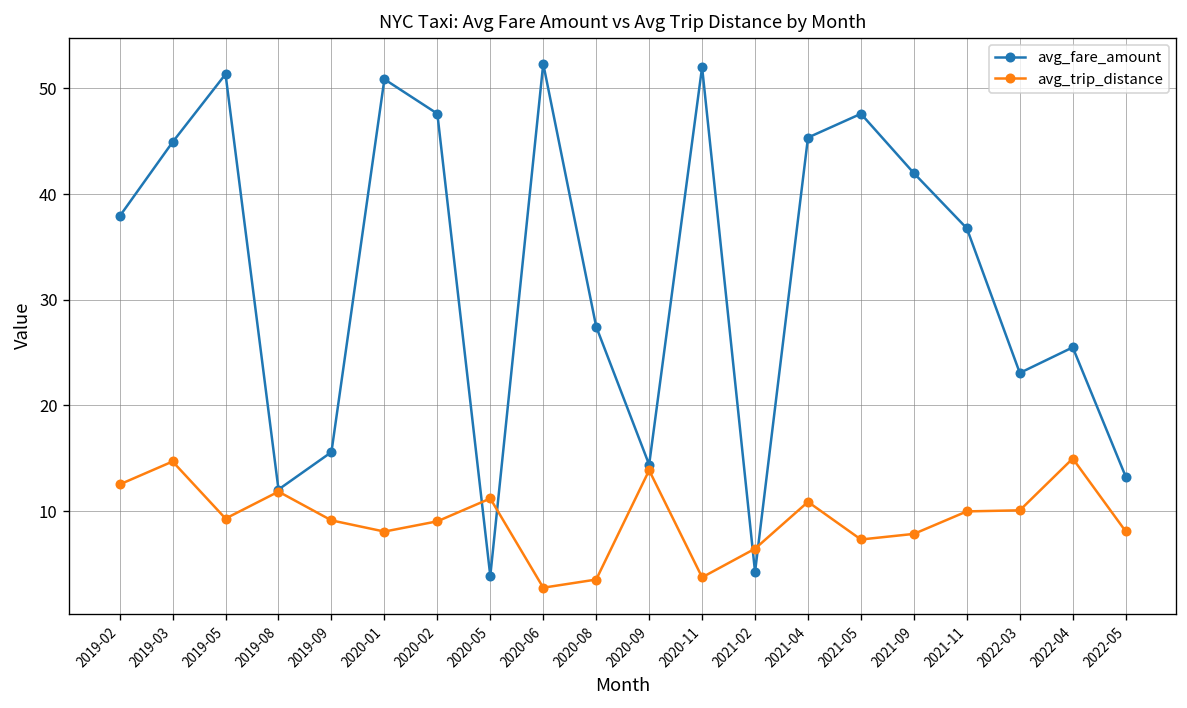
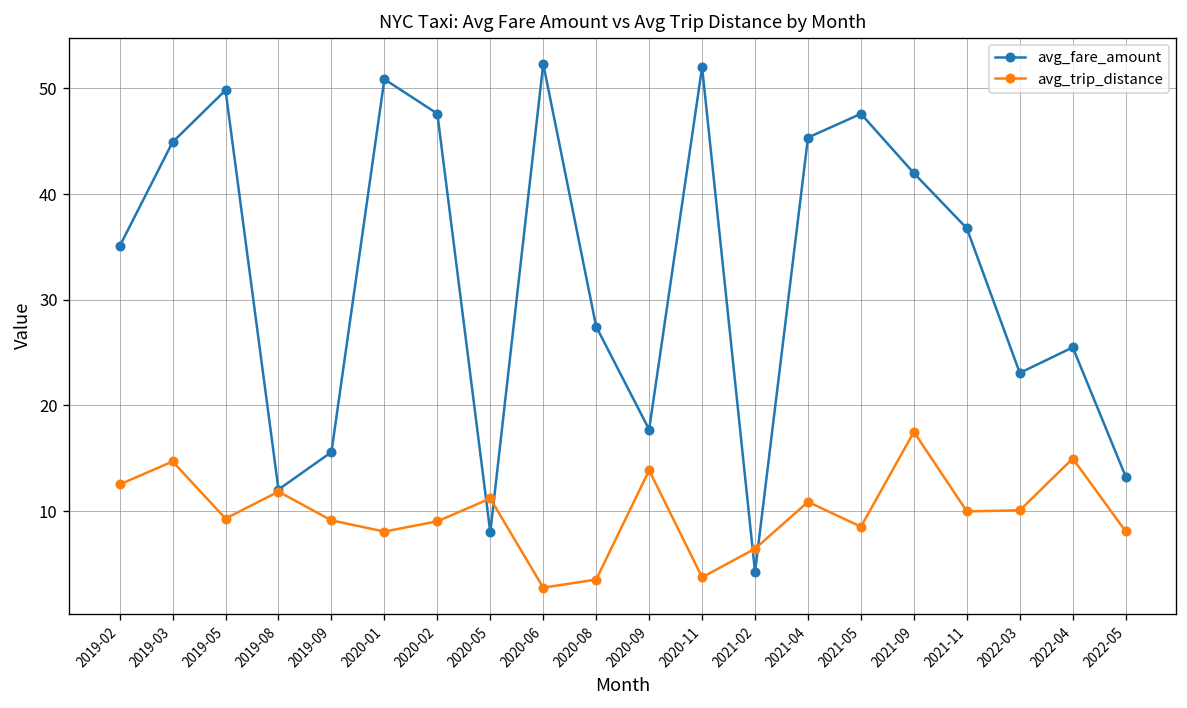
avg_fare_amount, 2019-02: 38 -> 35
avg_fare_amount, 2019-05: 51 -> 50
avg_fare_amount, 2020-05: 4 -> 8
avg_fare_amount, 2020-09: 14 -> 18
avg_trip_distance, 2021-05: 7 -> 9
avg_trip_distance, 2021-09: 8 -> 18
